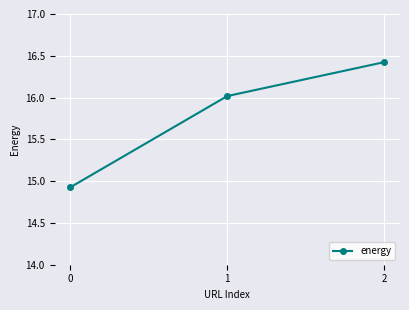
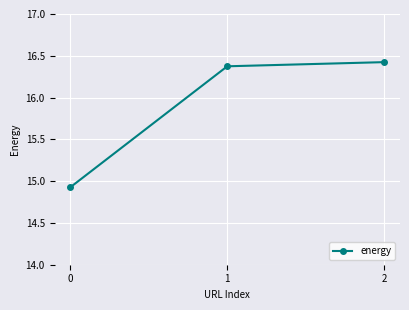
1: 16.0 -> 16.4
